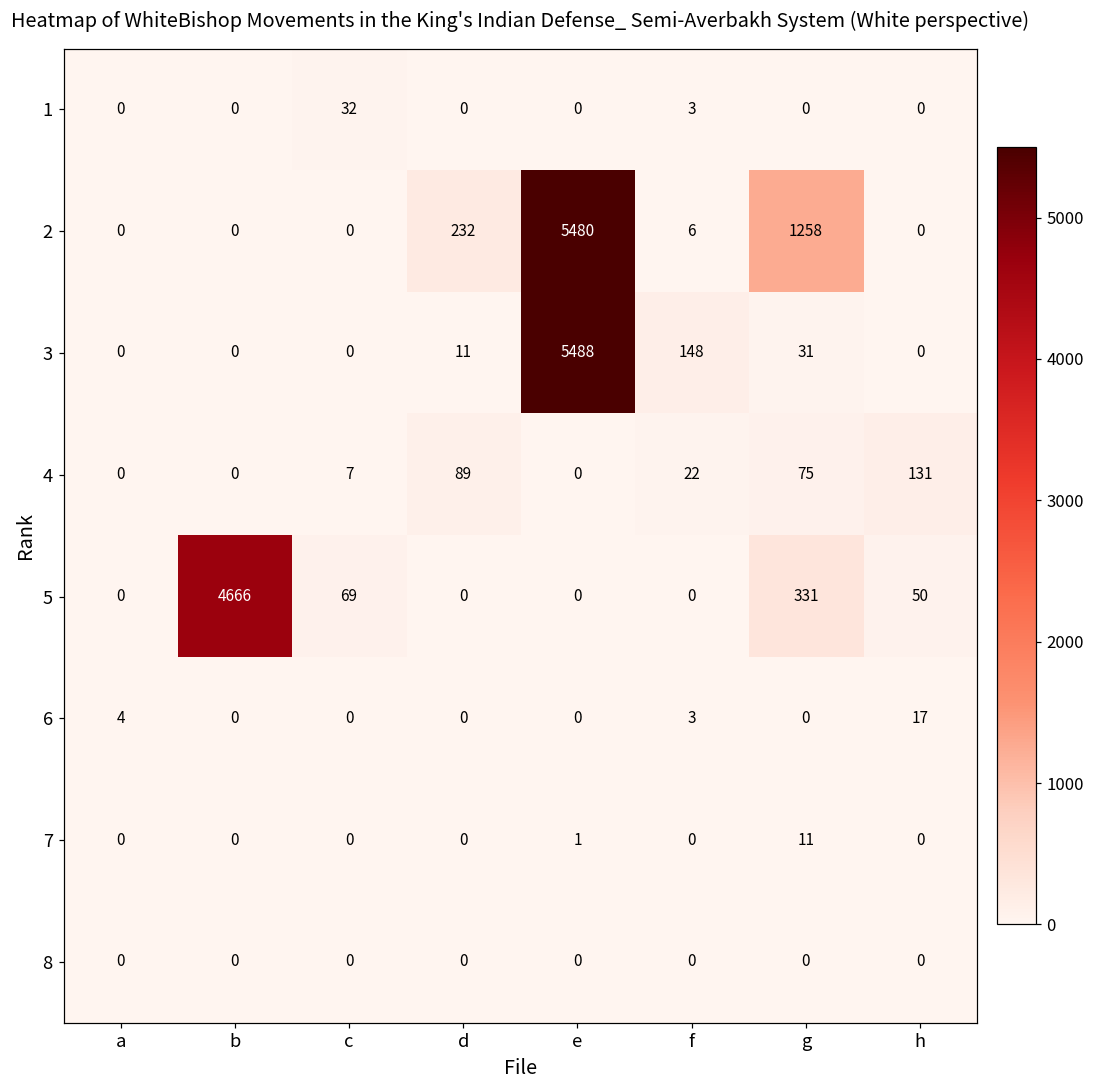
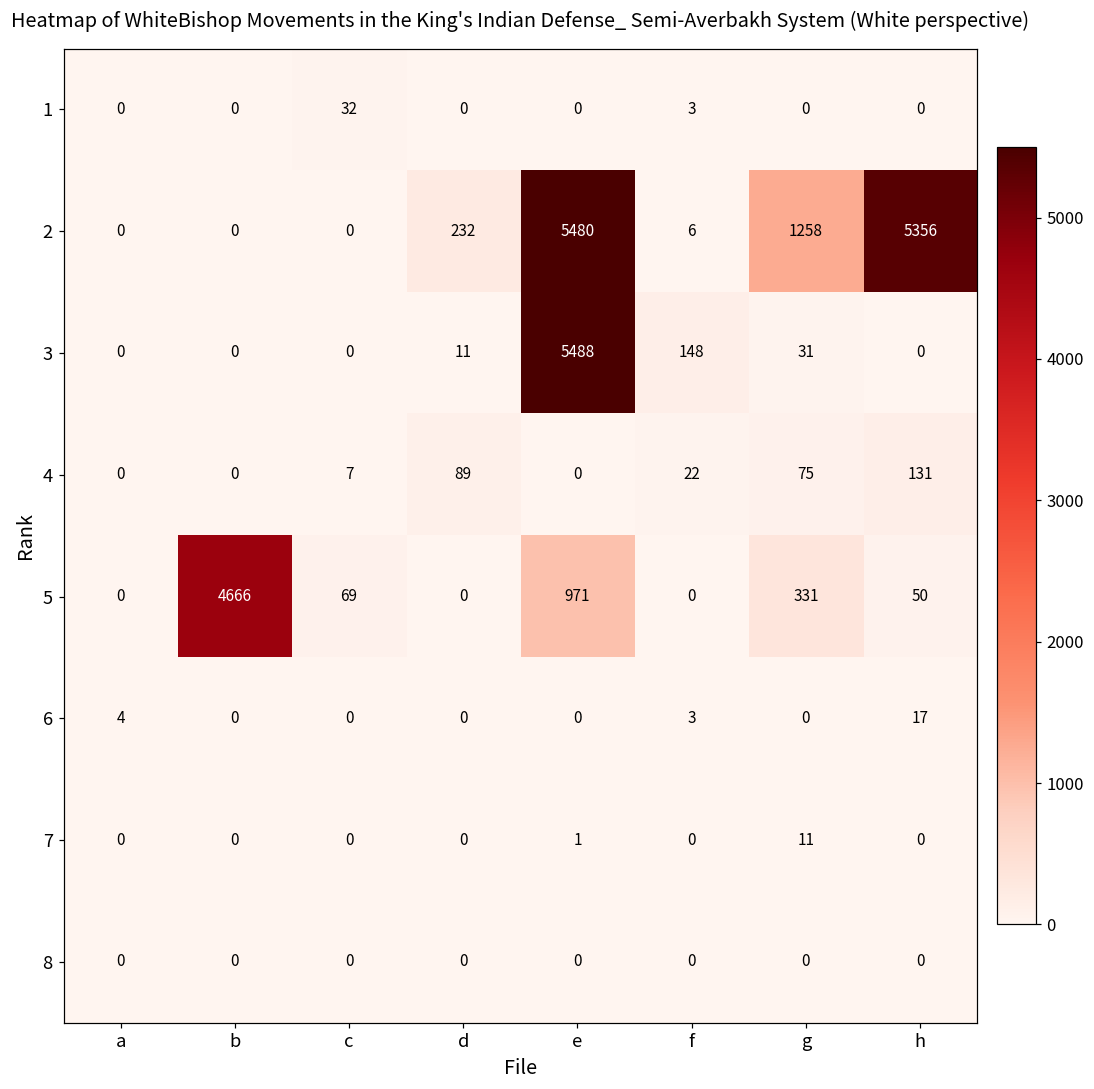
2, h: 0 -> 5356
5, e: 0 -> 971
